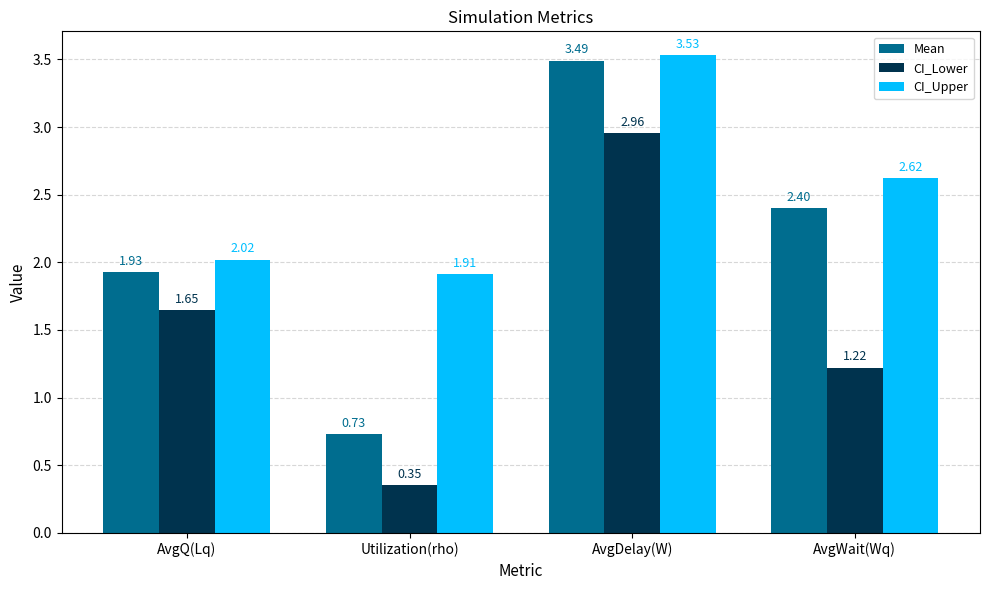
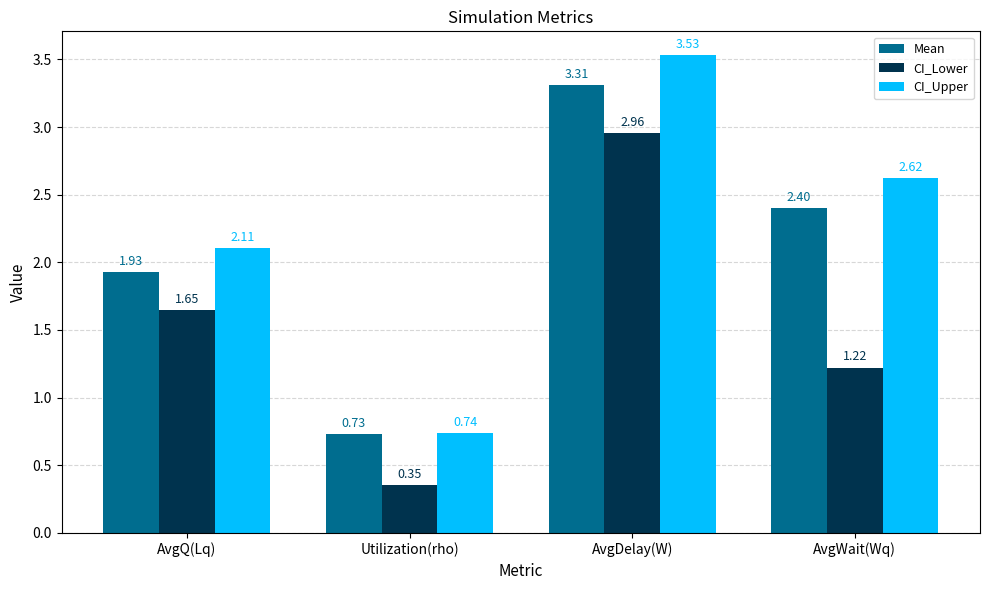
CI_Upper, AvgQ(Lq): 2.02 -> 2.11
CI_Upper, Utilization(rho): 1.91 -> 0.74
Mean, AvgDelay(W): 3.49 -> 3.31
